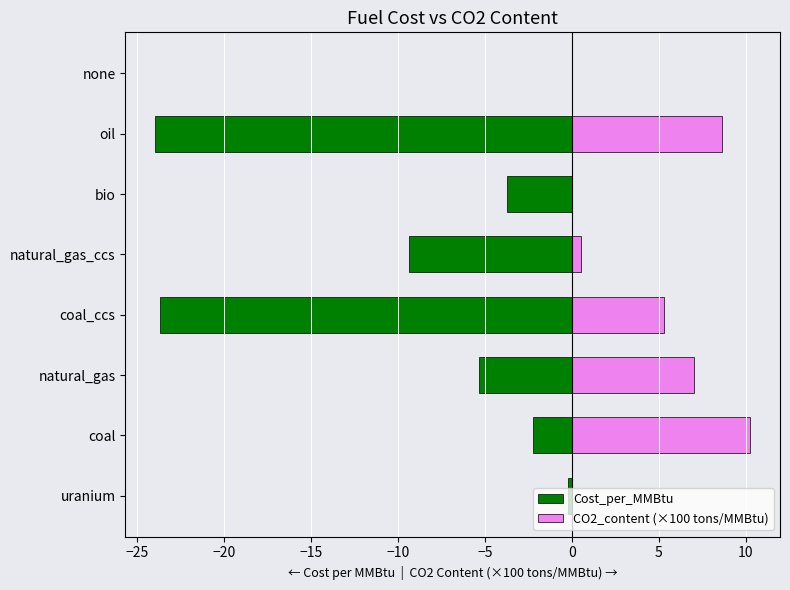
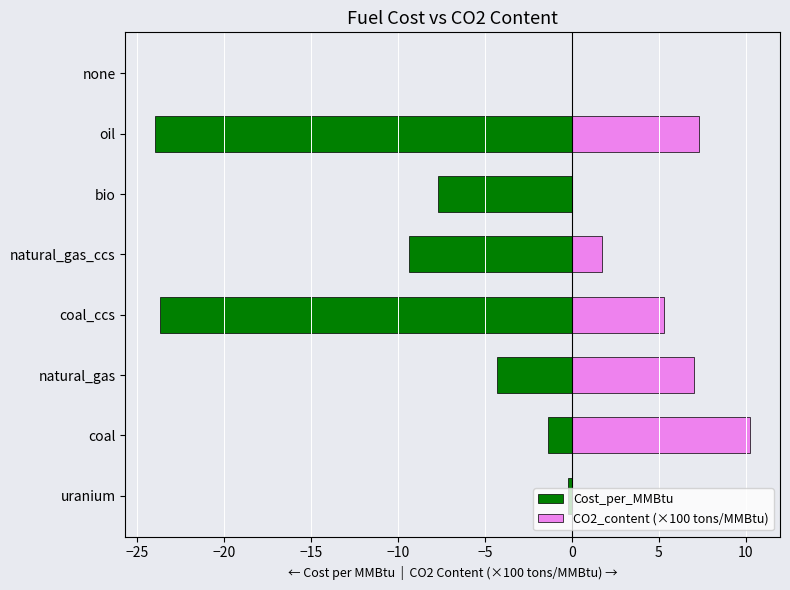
CO2_content (×100 tons/MMBtu), oil: 8.6 -> 7.3
Cost_per_MMBtu, bio: -3.7 -> -7.7
CO2_content (×100 tons/MMBtu), natural_gas_ccs: 0.5 -> 1.7
Cost_per_MMBtu, natural_gas: -5.4 -> -4.3
Cost_per_MMBtu, coal: -2.2 -> -1.4
